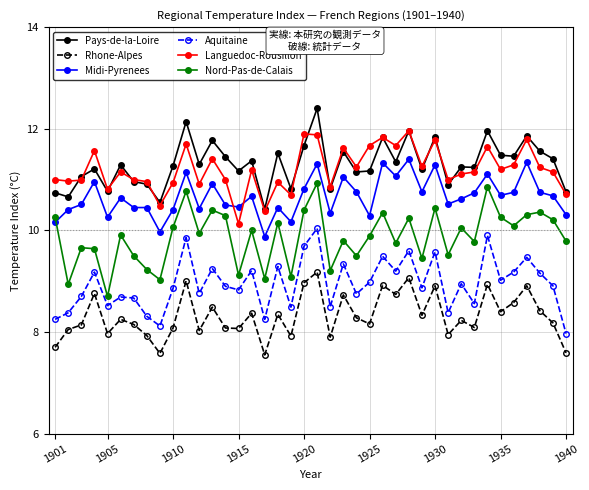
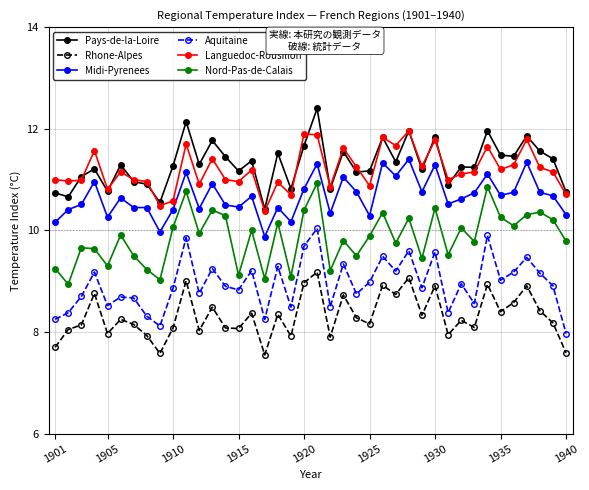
Nord-Pas-de-Calais, 1901: 10.3 -> 9.3
Nord-Pas-de-Calais, 1905: 8.7 -> 9.3
Languedoc-Rousillon, 1910: 10.9 -> 10.6
Languedoc-Rousillon, 1915: 10.1 -> 11.0
Languedoc-Rousillon, 1925: 11.7 -> 10.9
